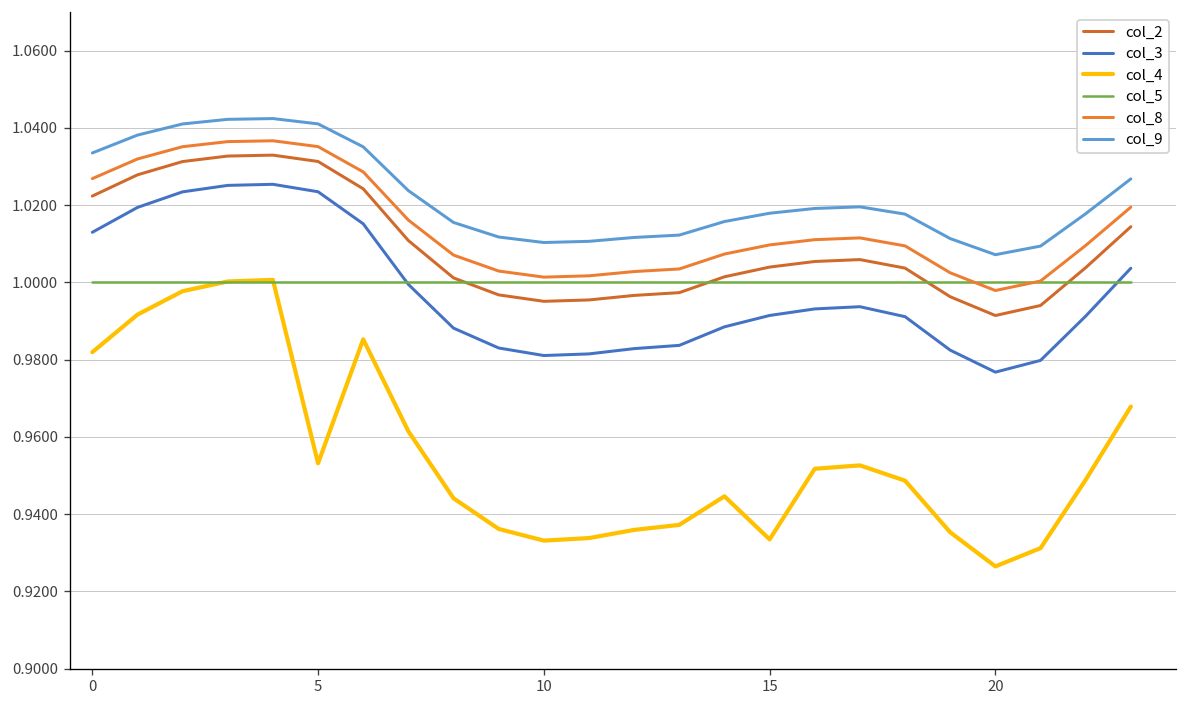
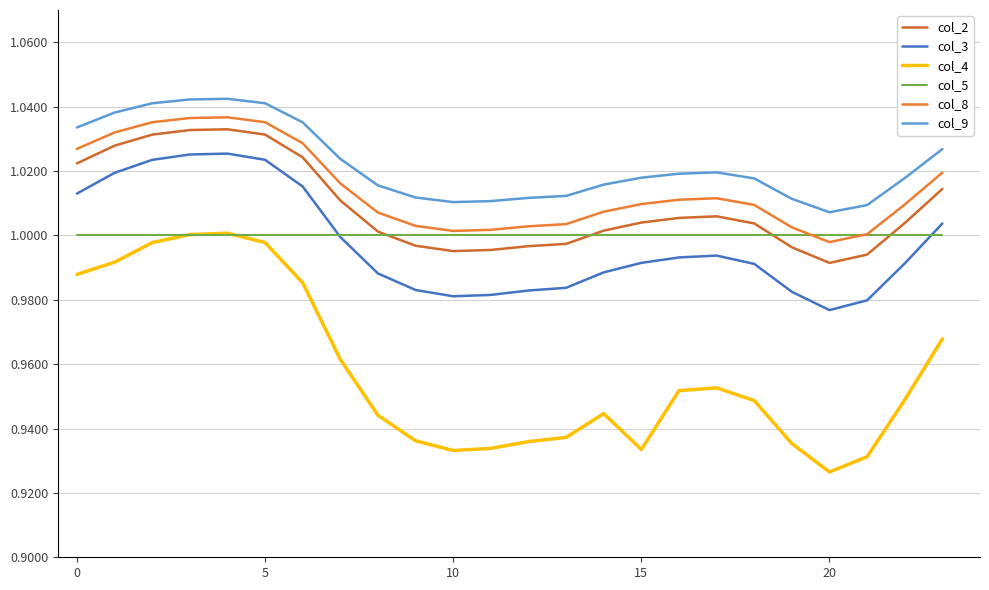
col_4, 0: 0.982 -> 0.988
col_4, 5: 0.953 -> 0.998
